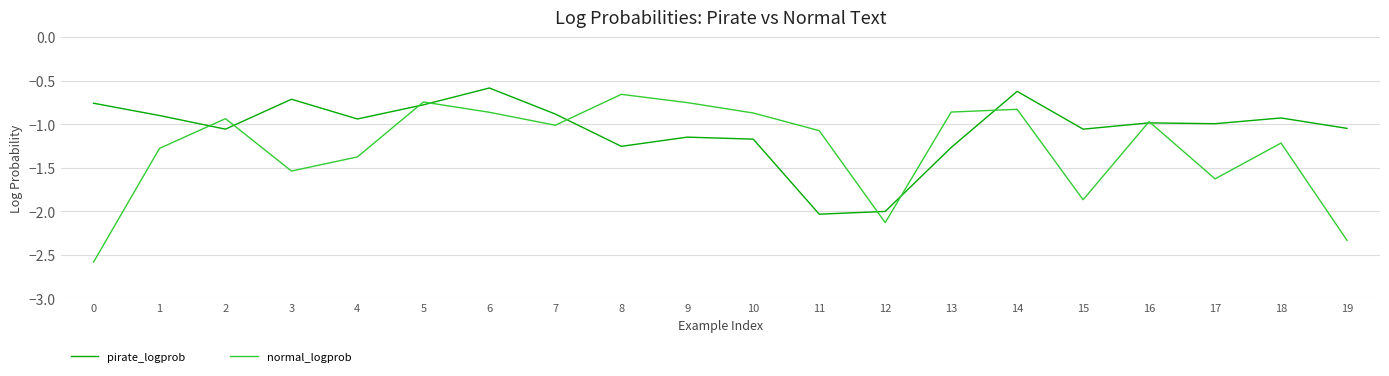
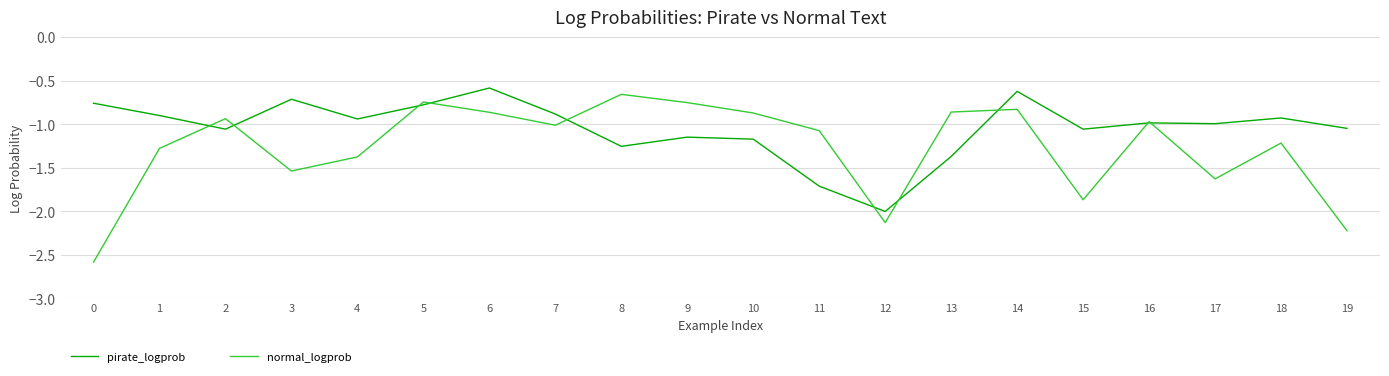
pirate_logprob, 11: -2.0 -> -1.7
pirate_logprob, 13: -1.3 -> -1.4
normal_logprob, 19: -2.3 -> -2.2
